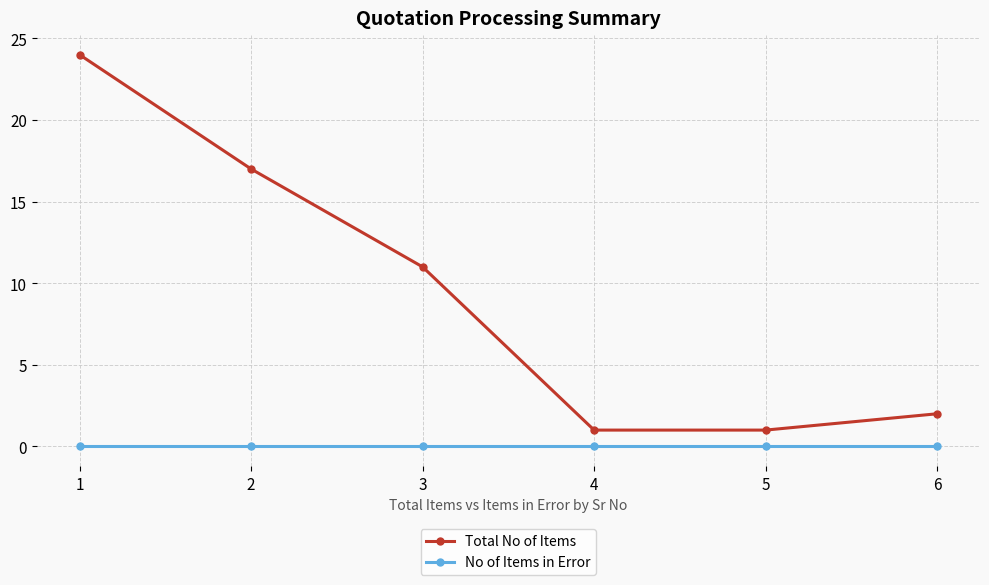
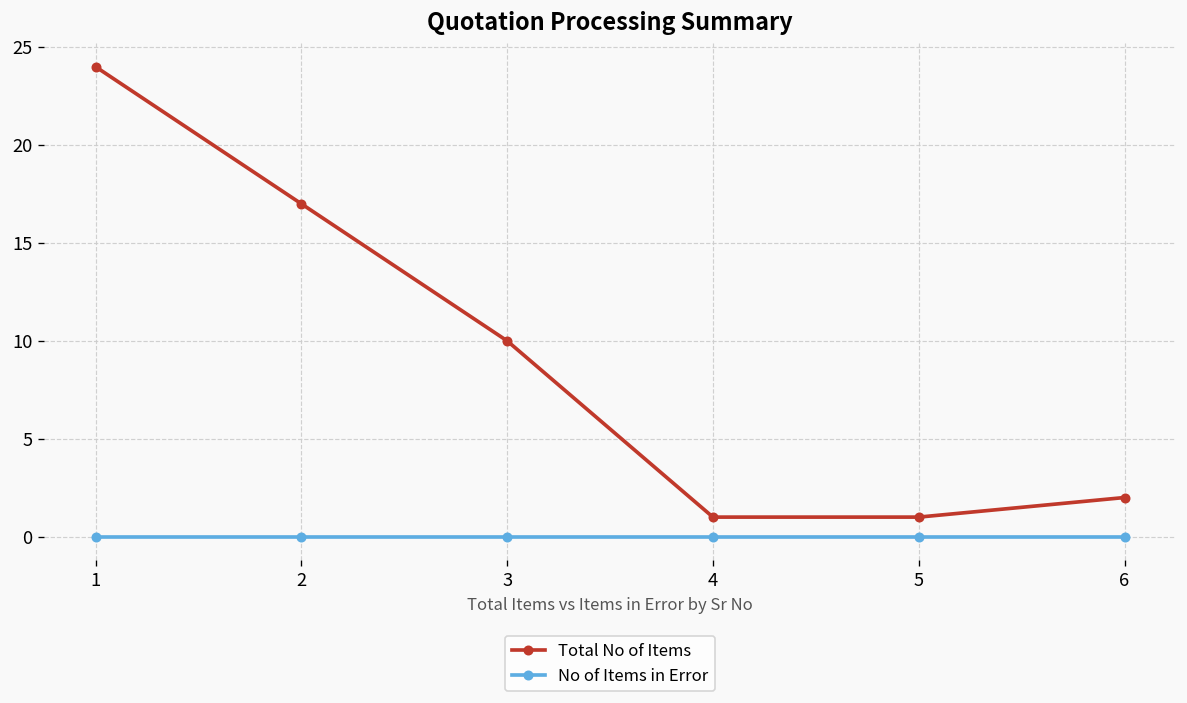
Total No of Items, 3: 11 -> 10
